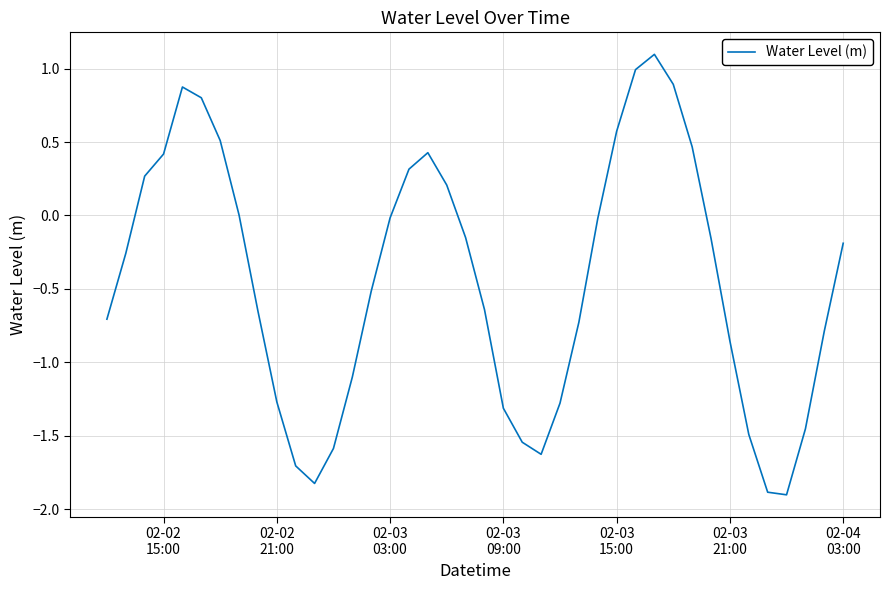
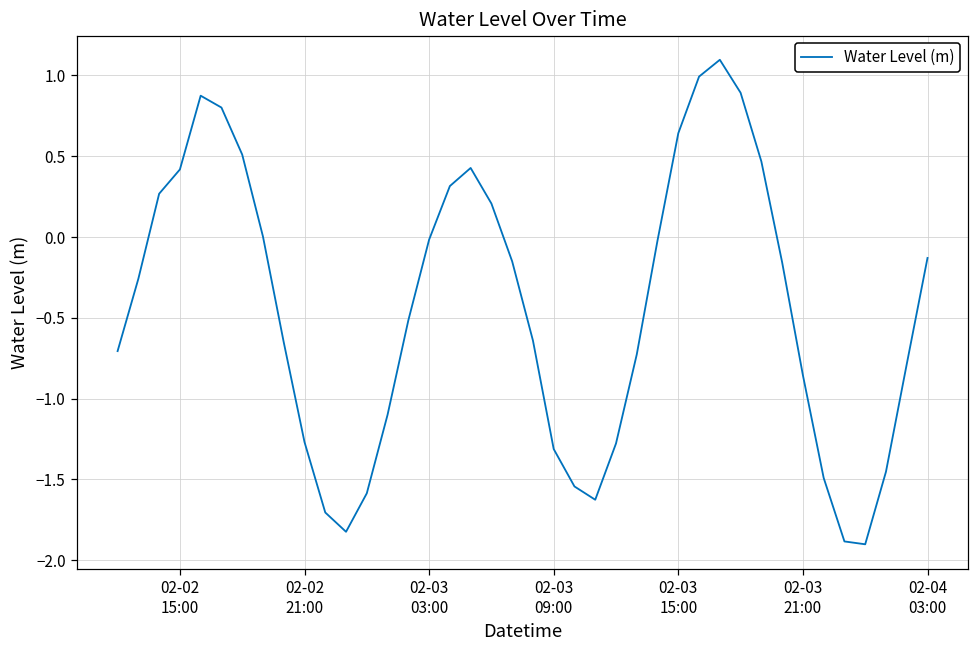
02-03 15:00: 0.57 -> 0.64
02-04 03:00: -0.19 -> -0.13
